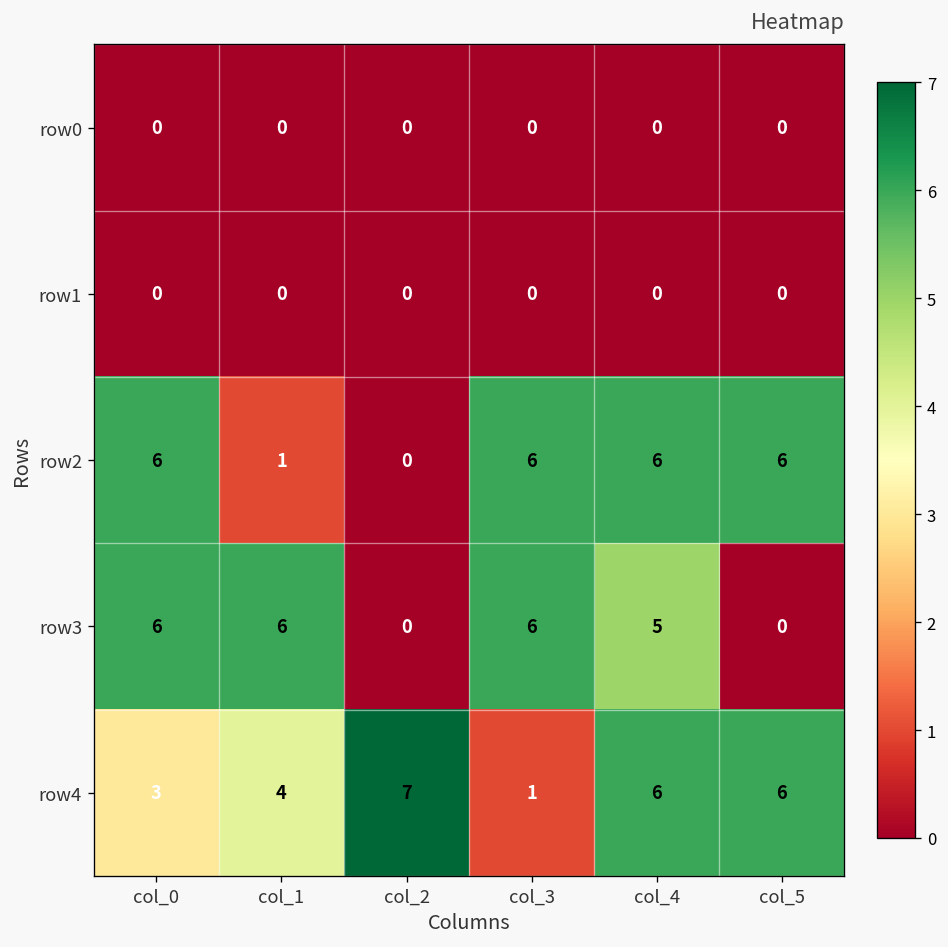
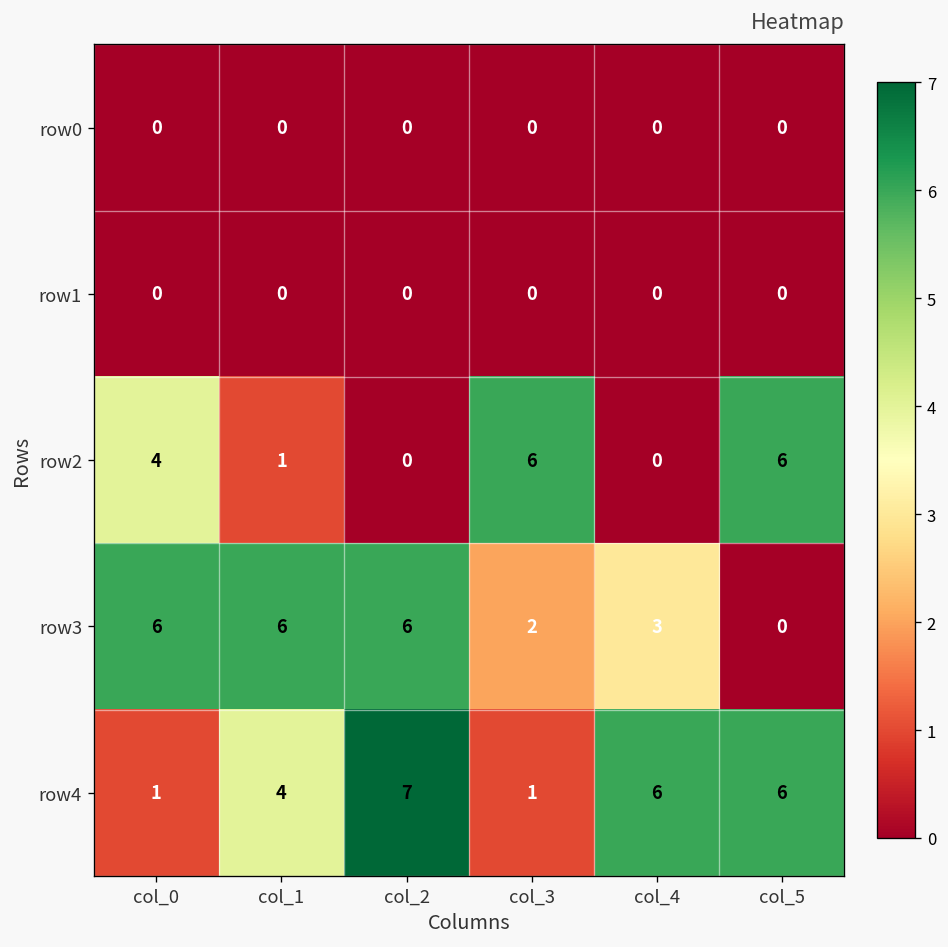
row2, col_0: 6 -> 4
row2, col_4: 6 -> 0
row3, col_2: 0 -> 6
row3, col_3: 6 -> 2
row3, col_4: 5 -> 3
row4, col_0: 3 -> 1
